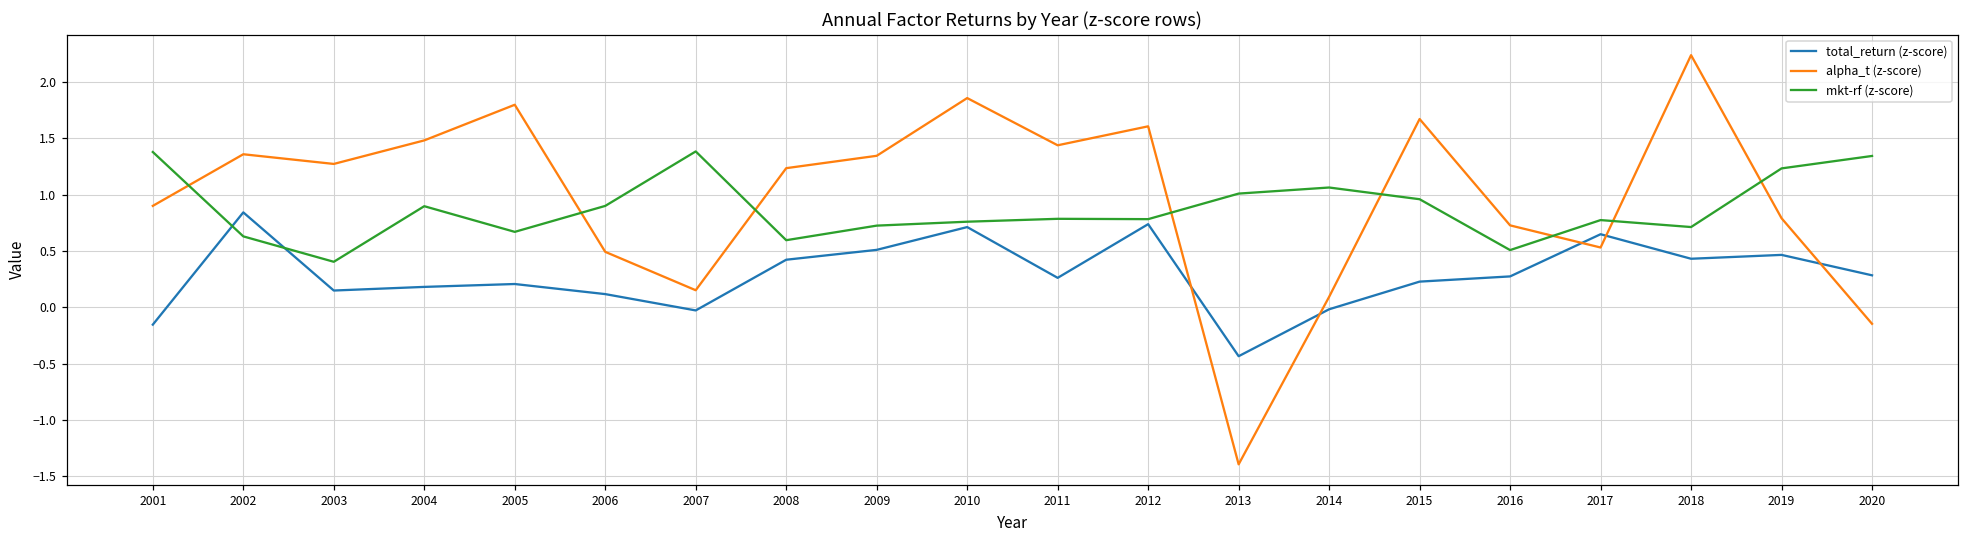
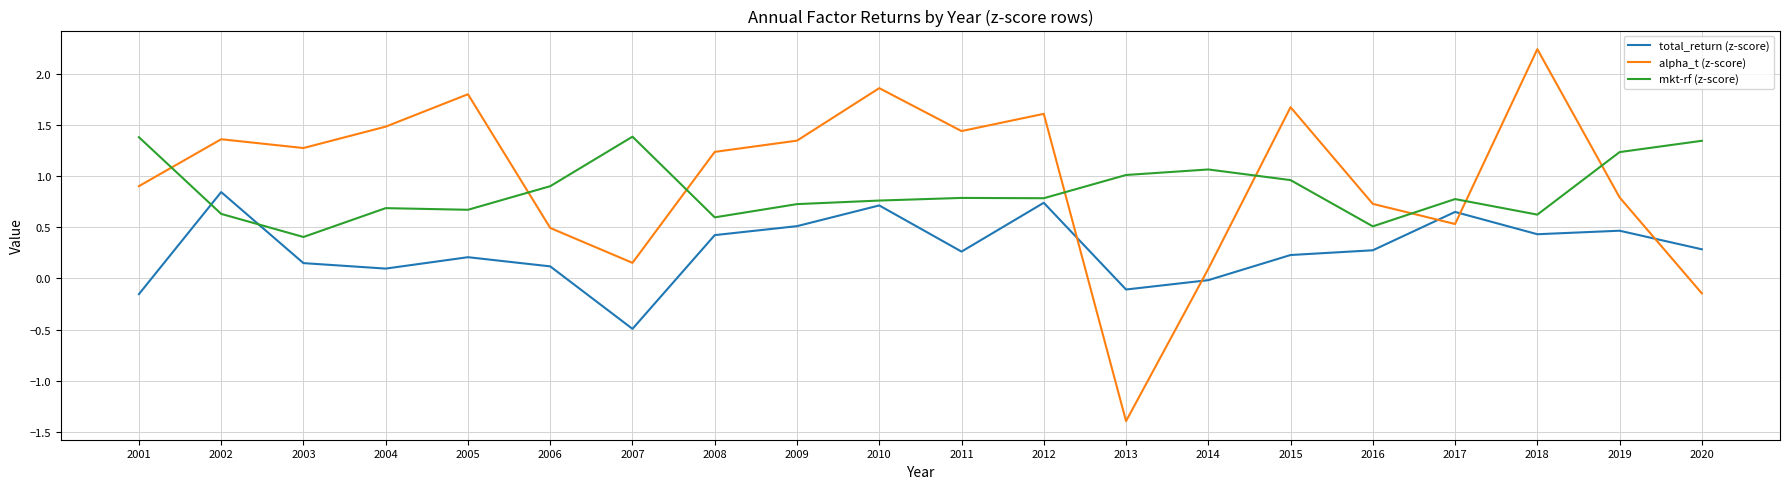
total_return (z-score), 2004: 0.18 -> 0.10
mkt-rf (z-score), 2004: 0.90 -> 0.69
total_return (z-score), 2007: -0.03 -> -0.49
total_return (z-score), 2013: -0.43 -> -0.11
mkt-rf (z-score), 2018: 0.71 -> 0.62
